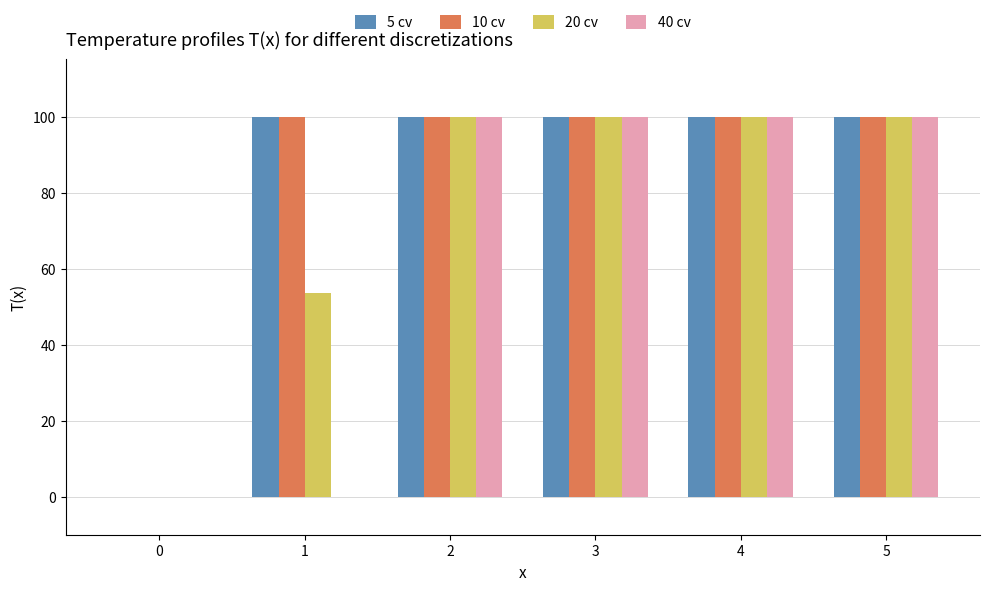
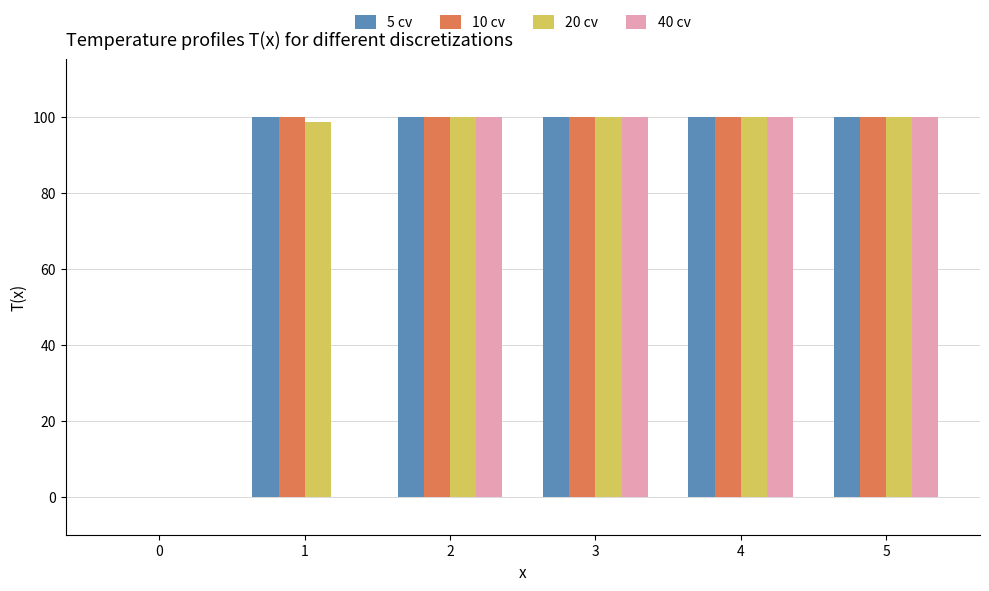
20 cv, 1: 54 -> 99
